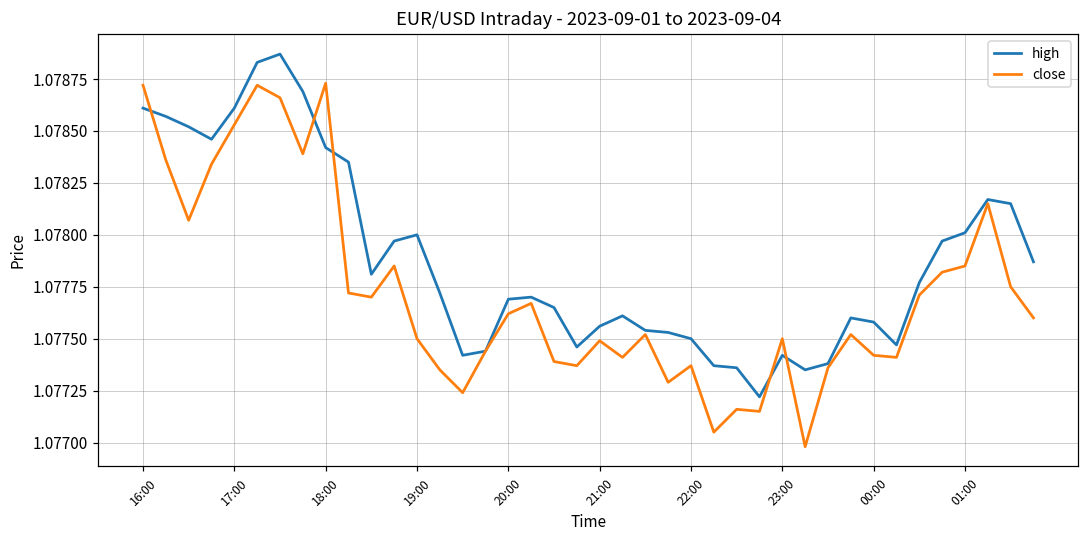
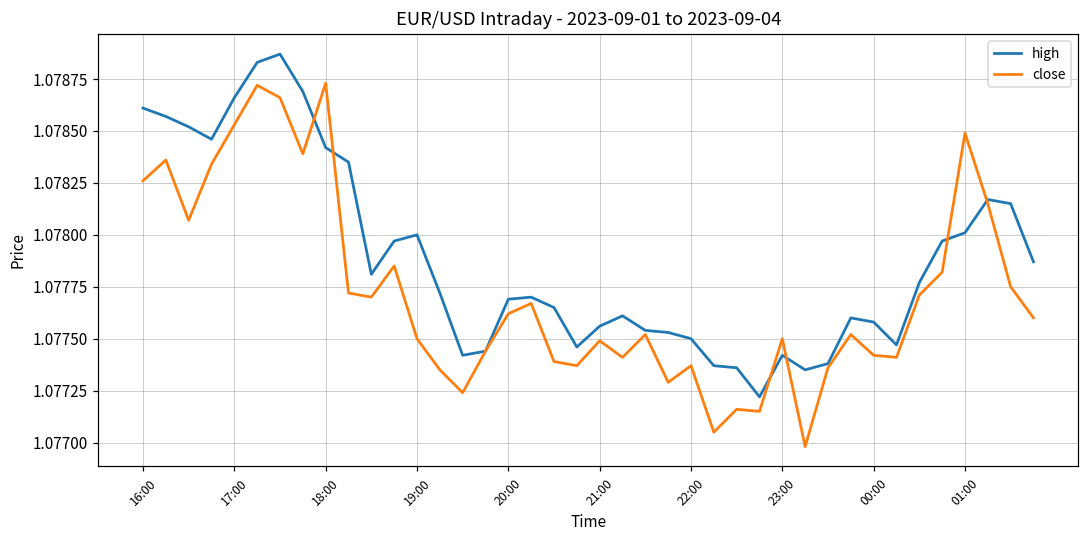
close, 16:00: 1.07872 -> 1.07826
high, 17:00: 1.07861 -> 1.07866
close, 01:00: 1.07785 -> 1.07849
